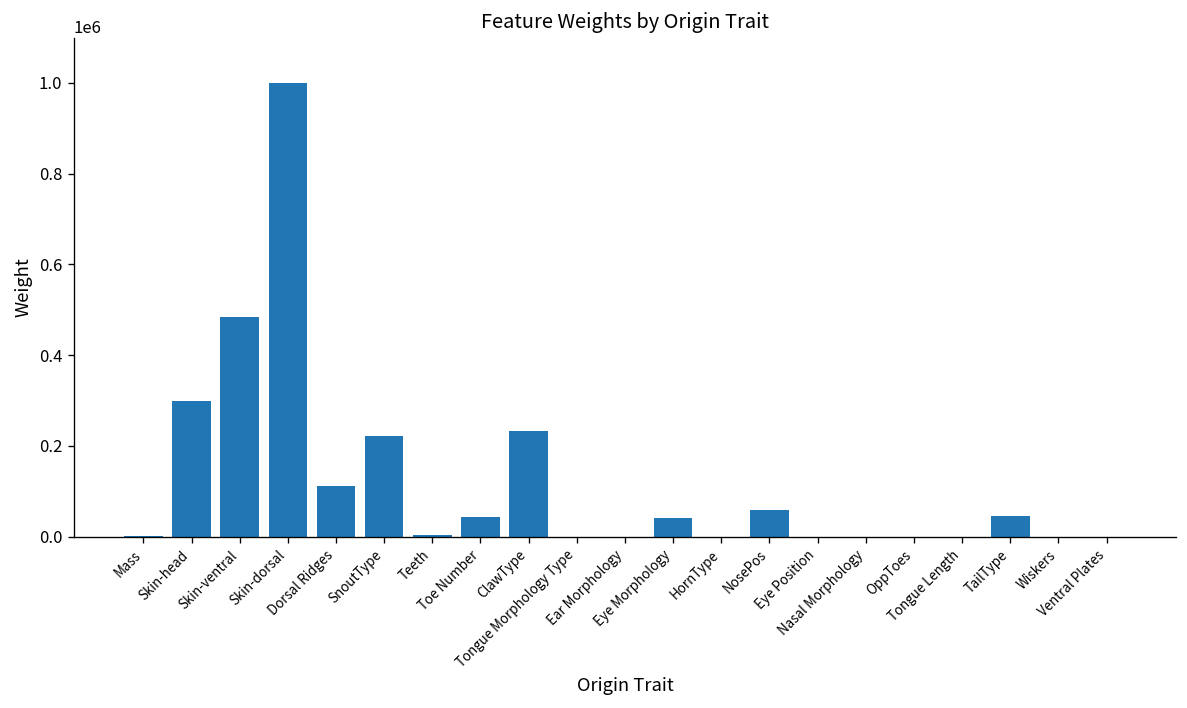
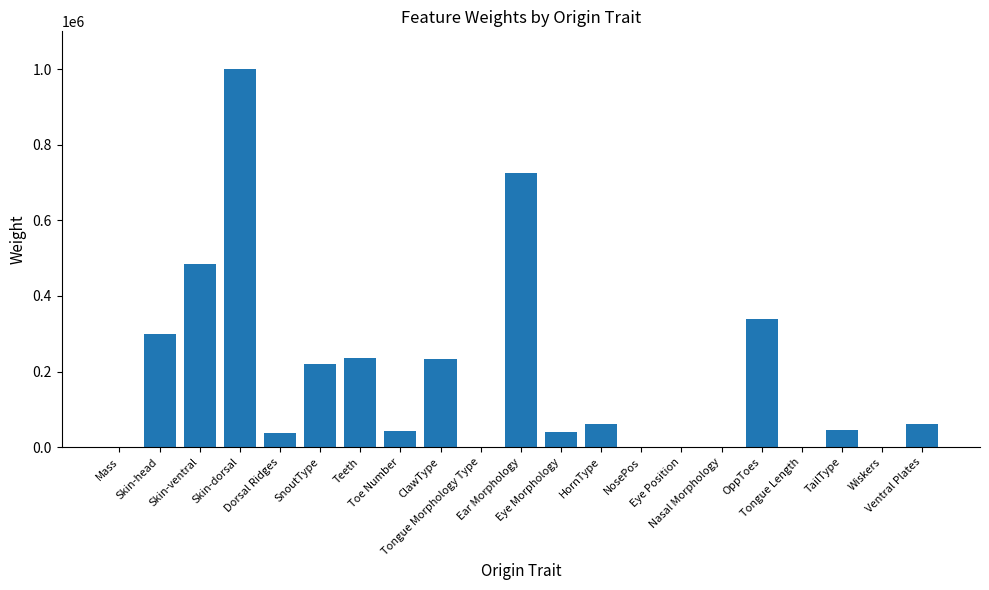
Dorsal Ridges: 110000 -> 40000
Teeth: 0 -> 230000
Ear Morphology: 0 -> 730000
HornType: 0 -> 60000
NosePos: 60000 -> 0
OppToes: 0 -> 340000
Ventral Plates: 0 -> 60000
